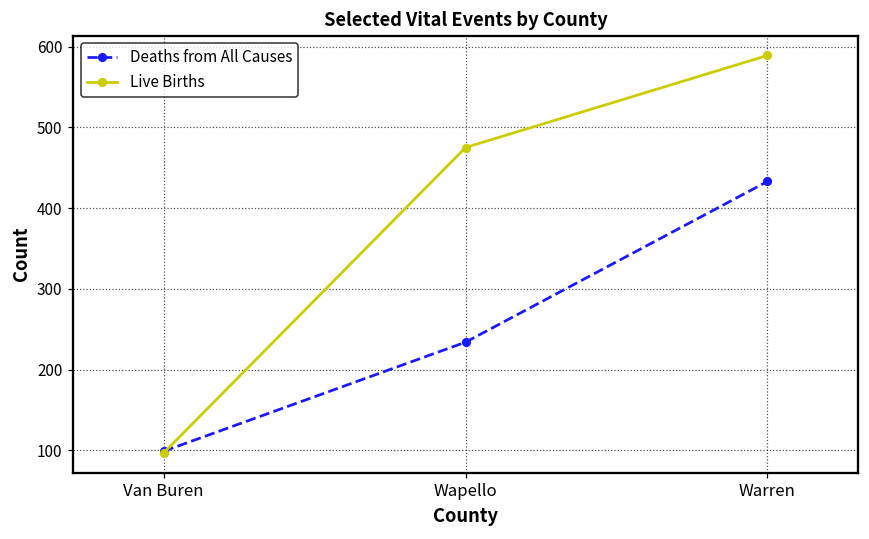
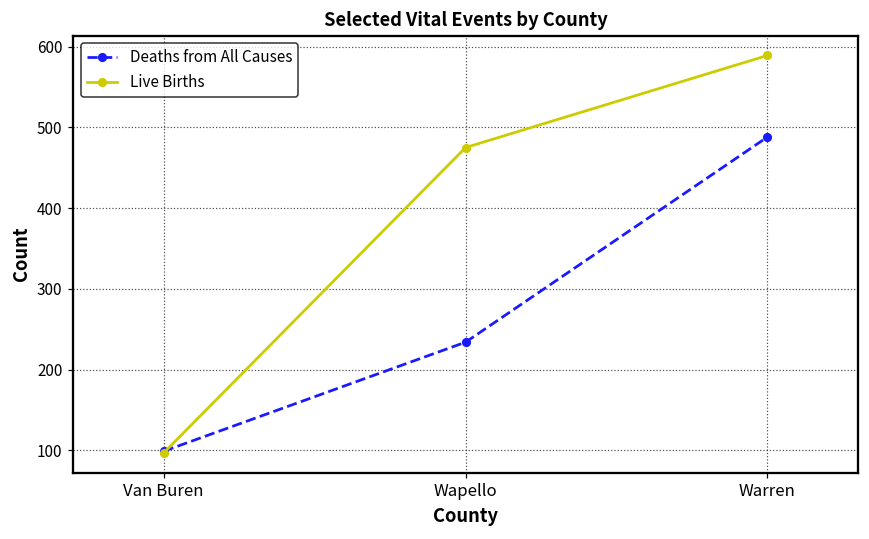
Deaths from All Causes, Warren: 430 -> 490
